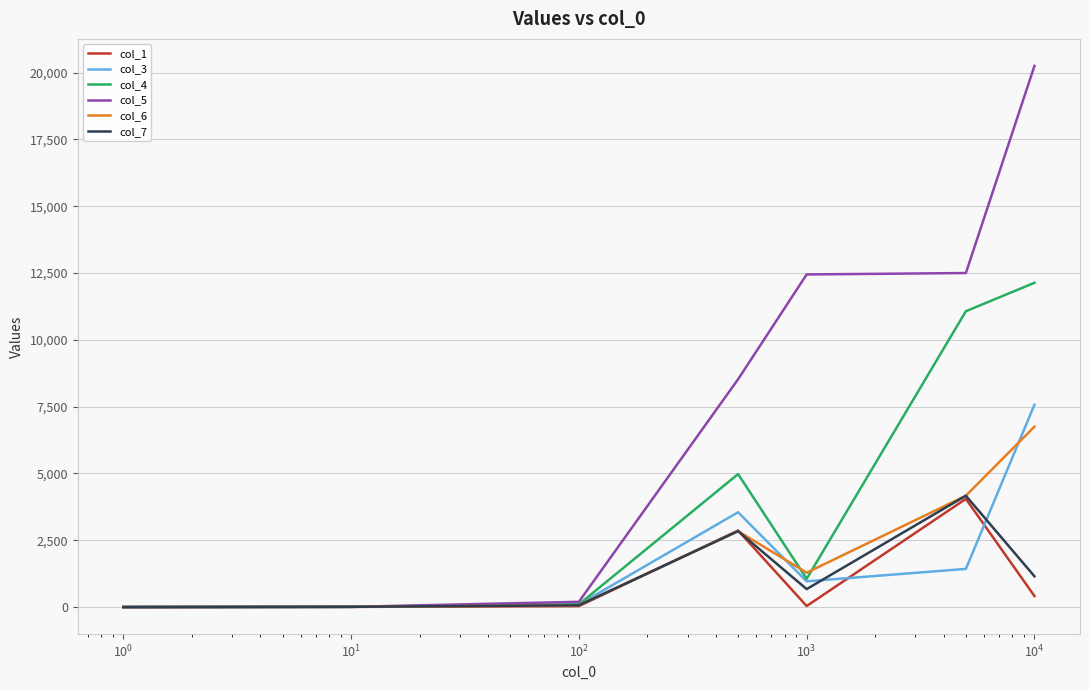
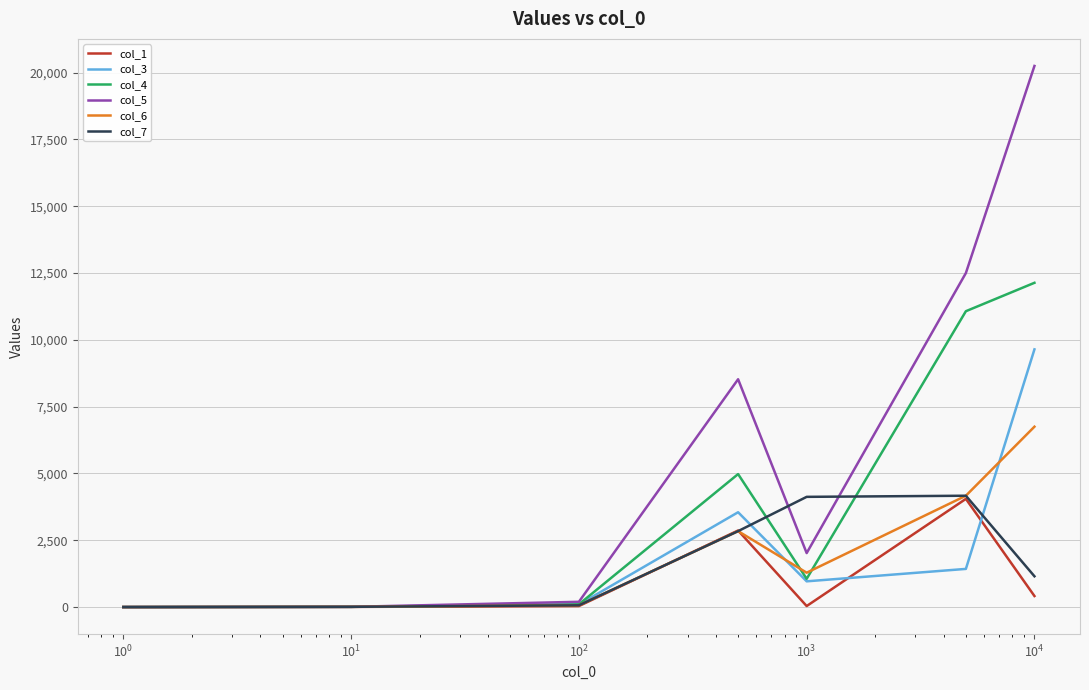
col_5, 10^3: 12,400 -> 2,000
col_7, 10^3: 700 -> 4,100
col_3, 10^4: 7,600 -> 9,600
